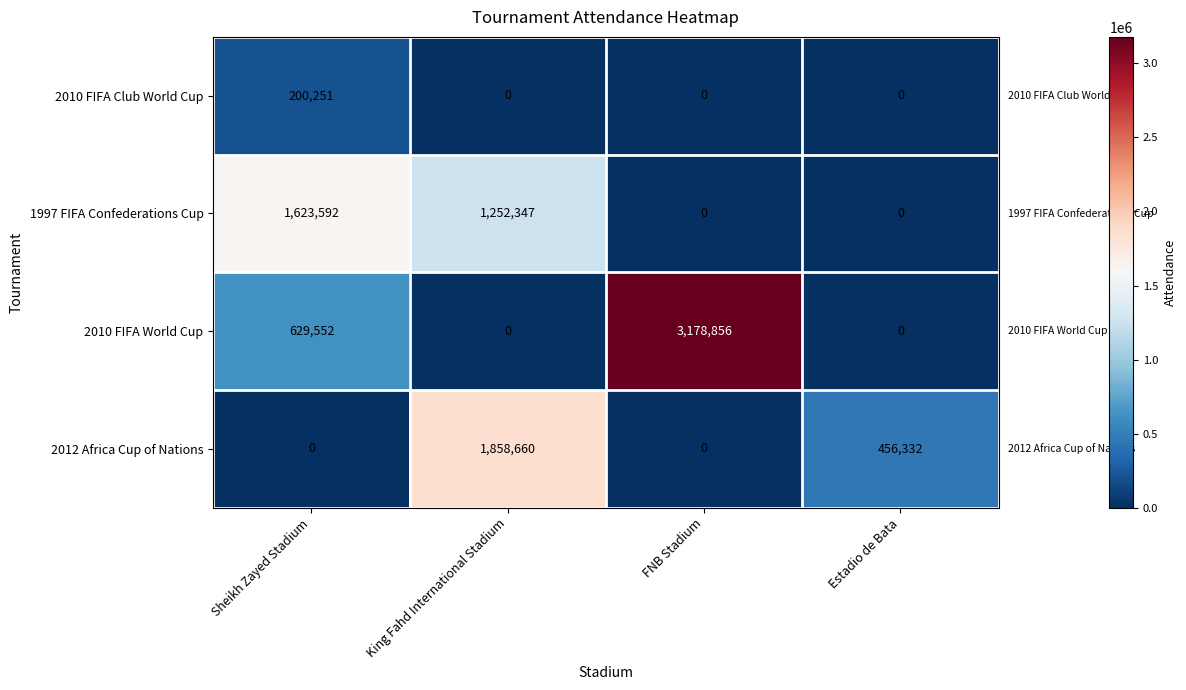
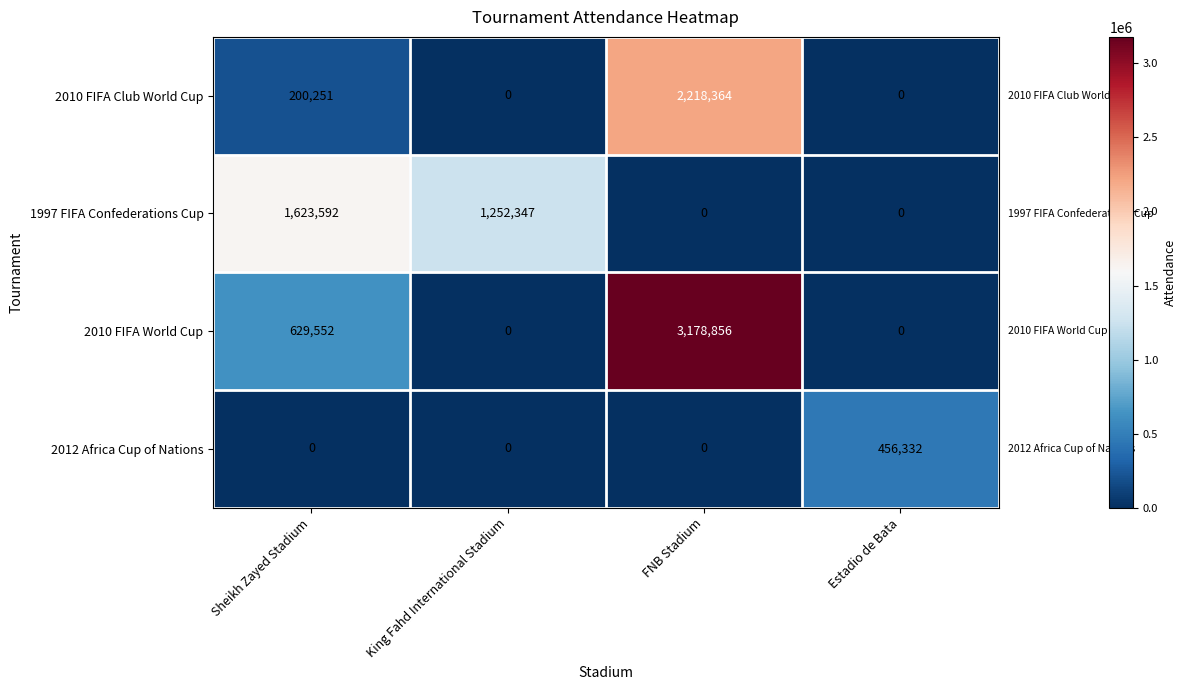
2010 FIFA Club World Cup, FNB Stadium: 0 -> 2,218,364
2012 Africa Cup of Nations, King Fahd International Stadium: 1,858,660 -> 0
